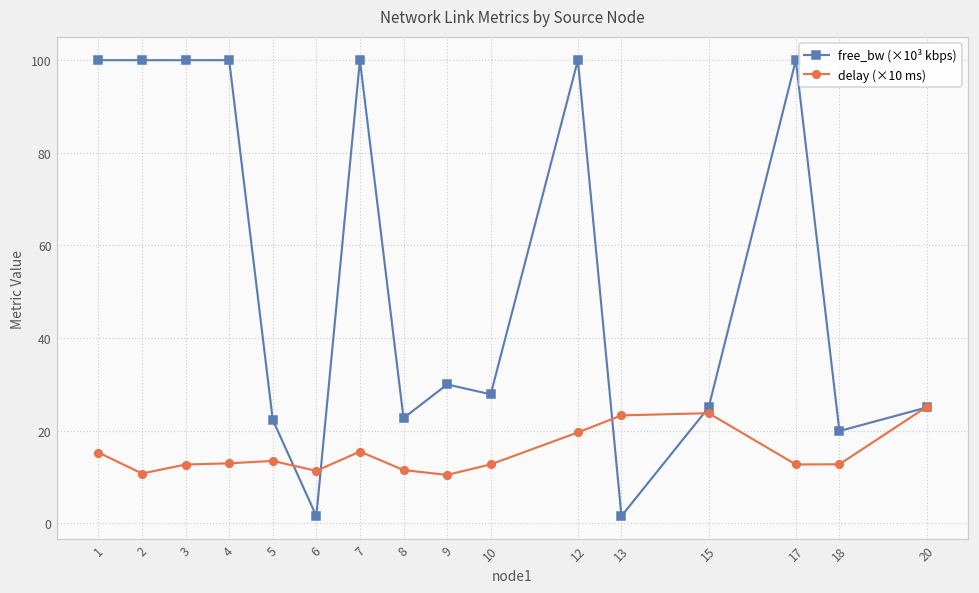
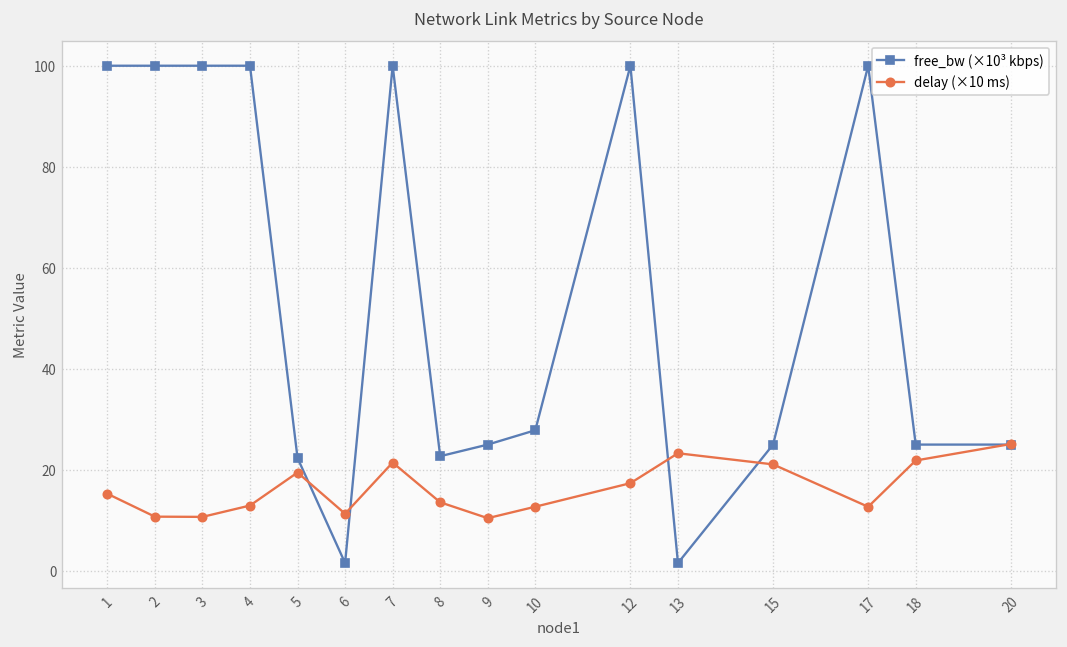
delay (×10 ms), 3: 13 -> 11
delay (×10 ms), 5: 13 -> 19
delay (×10 ms), 7: 15 -> 21
delay (×10 ms), 8: 11 -> 14
free_bw (×10³ kbps), 9: 30 -> 25
delay (×10 ms), 12: 20 -> 17
delay (×10 ms), 15: 24 -> 21
free_bw (×10³ kbps), 18: 20 -> 25
delay (×10 ms), 18: 13 -> 22
